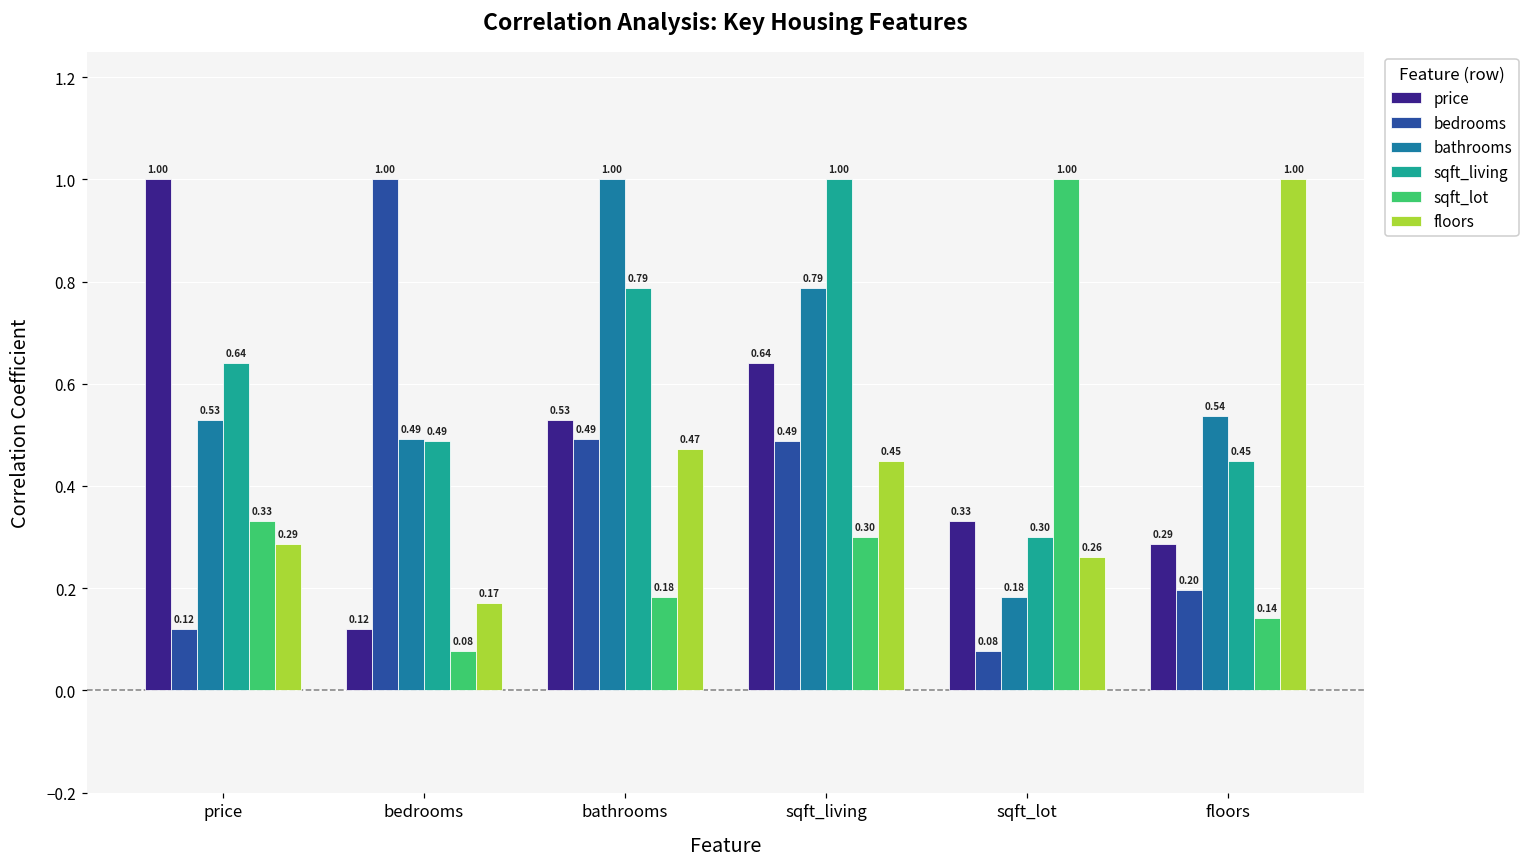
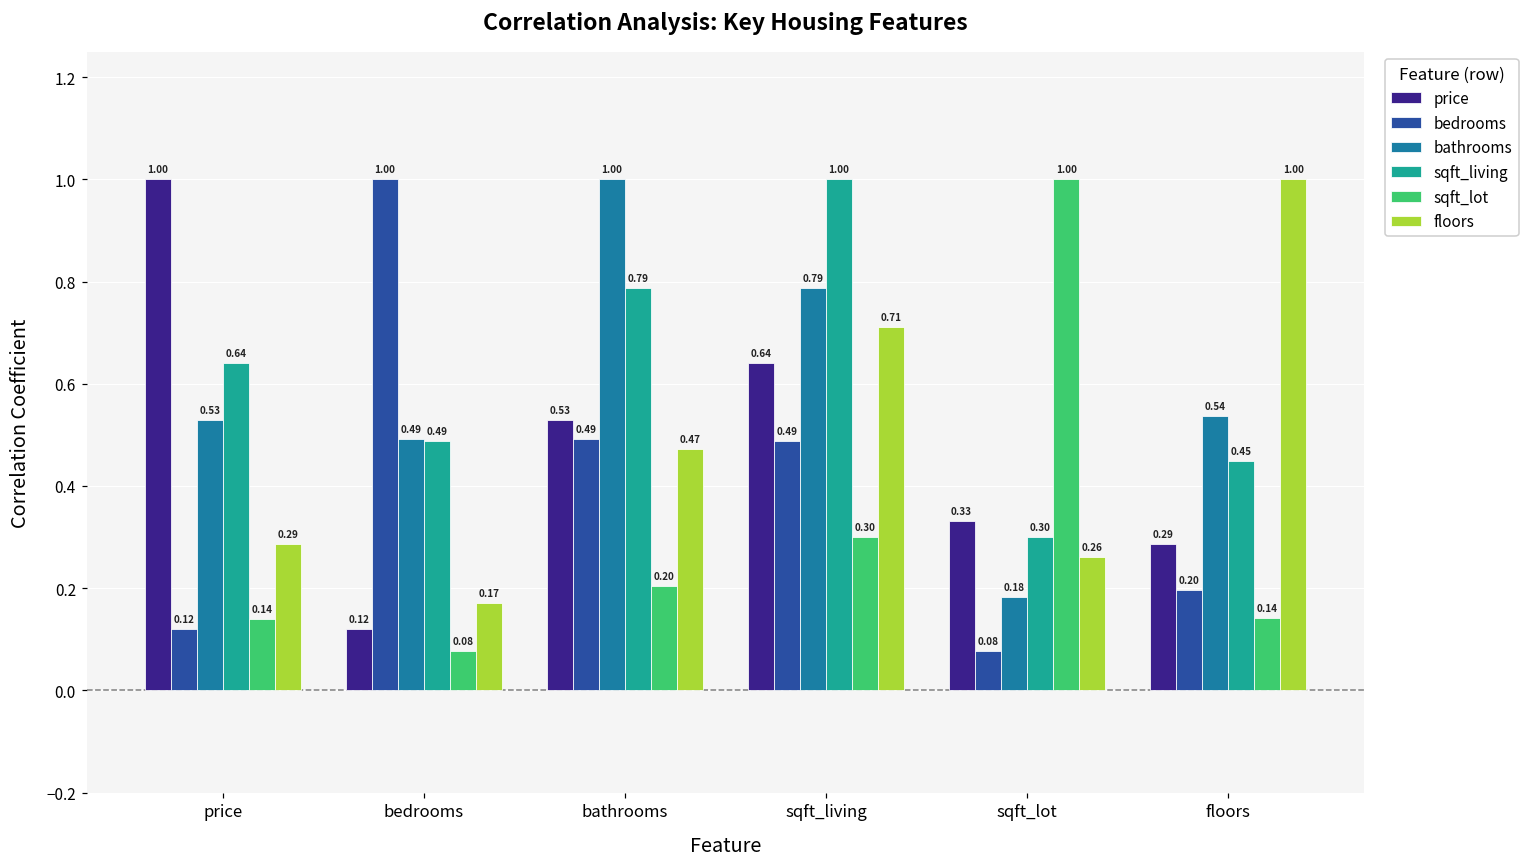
sqft_lot, price: 0.33 -> 0.14
sqft_lot, bathrooms: 0.18 -> 0.20
floors, sqft_living: 0.45 -> 0.71
